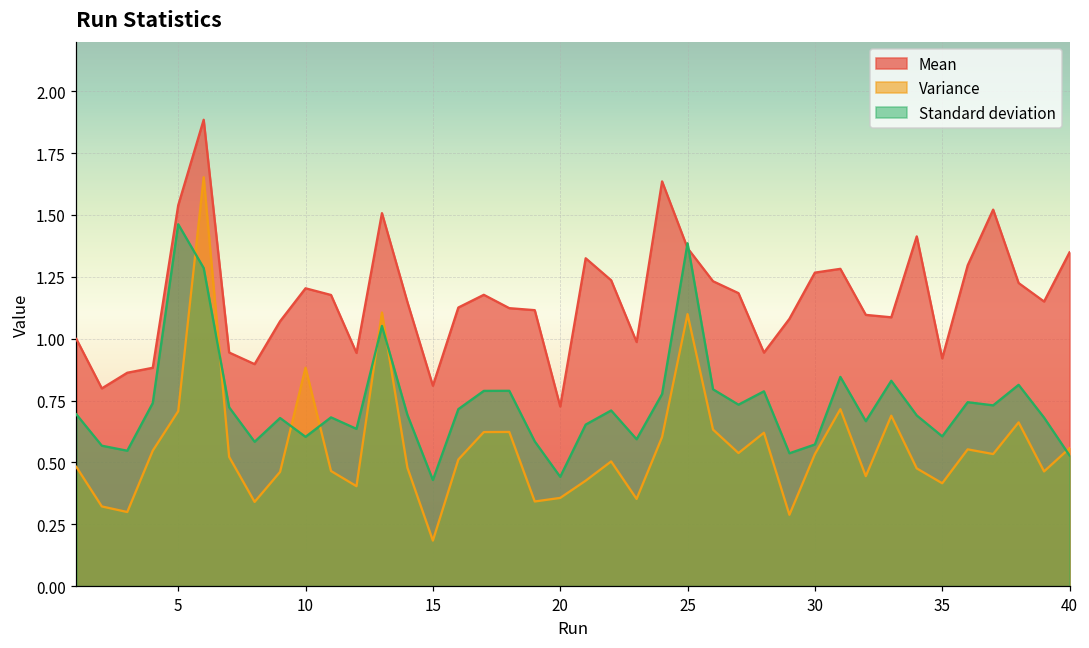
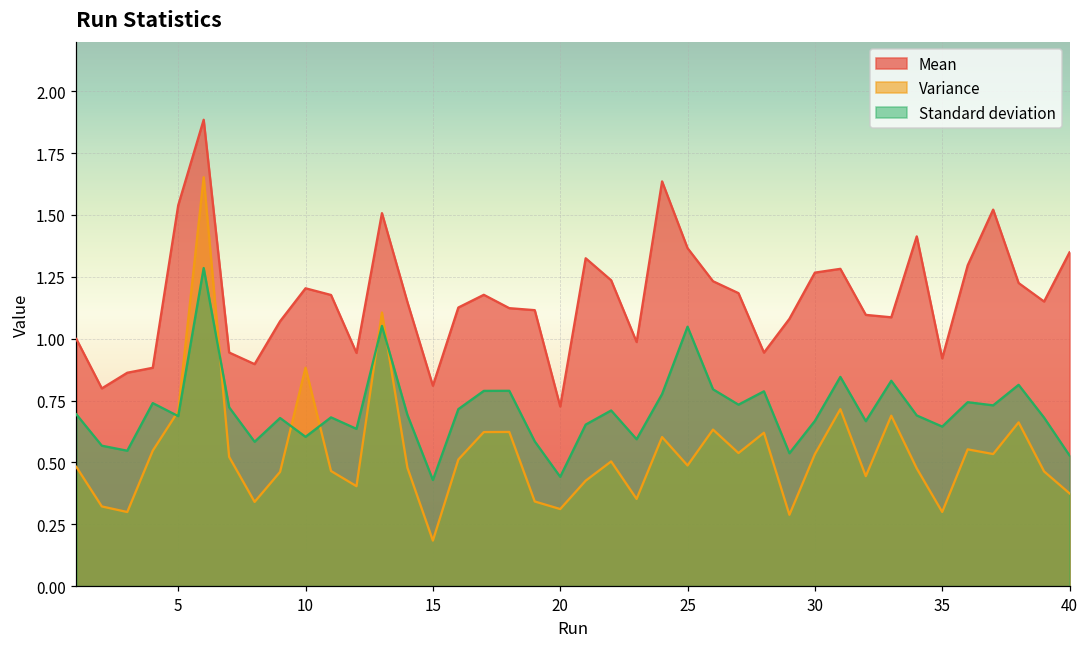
Standard deviation, 5: 1.46 -> 0.69
Variance, 20: 0.36 -> 0.31
Variance, 25: 1.10 -> 0.49
Standard deviation, 25: 1.39 -> 1.05
Standard deviation, 30: 0.57 -> 0.67
Variance, 35: 0.42 -> 0.30
Standard deviation, 35: 0.61 -> 0.64
Variance, 40: 0.56 -> 0.37
